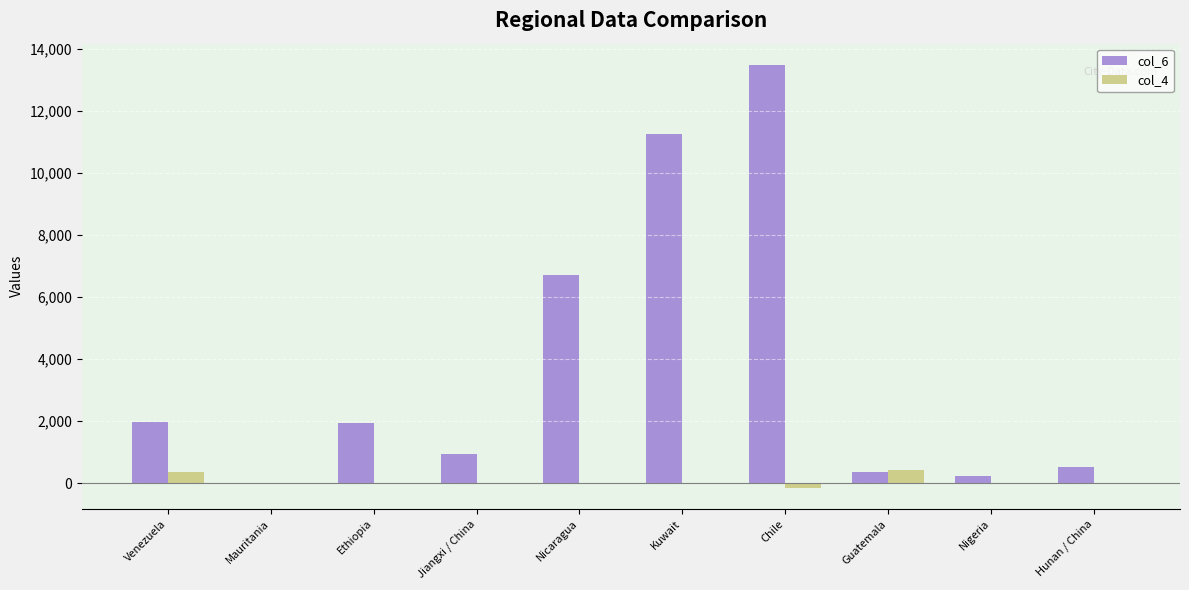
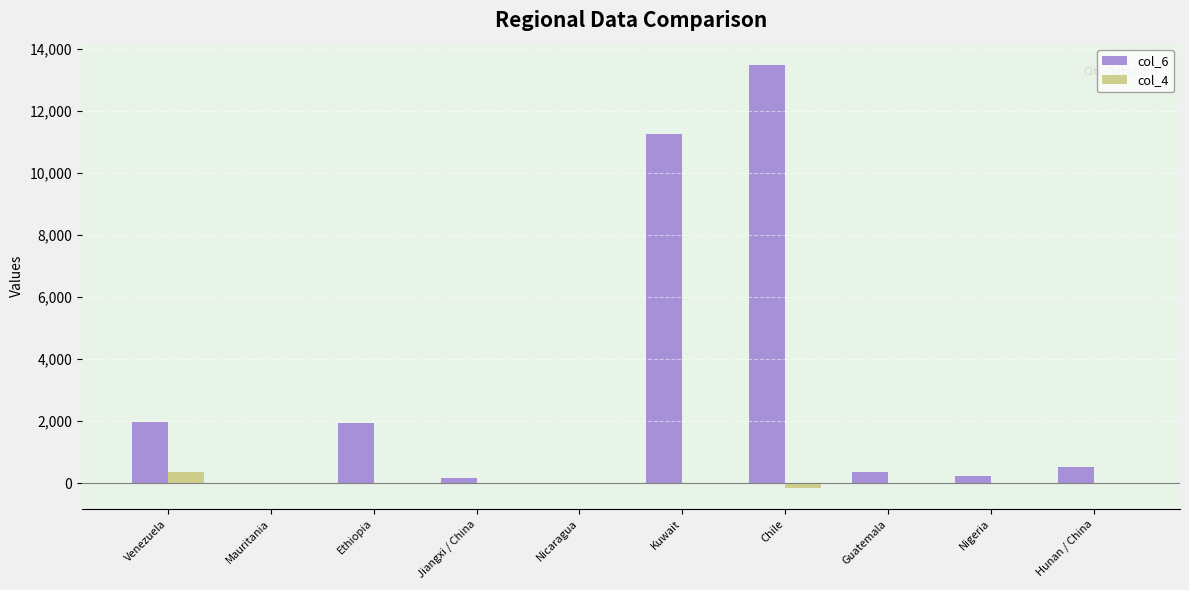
col_6, Jiangxi / China: 900 -> 200
col_6, Nicaragua: 6,700 -> 0
col_4, Guatemala: 400 -> 0
